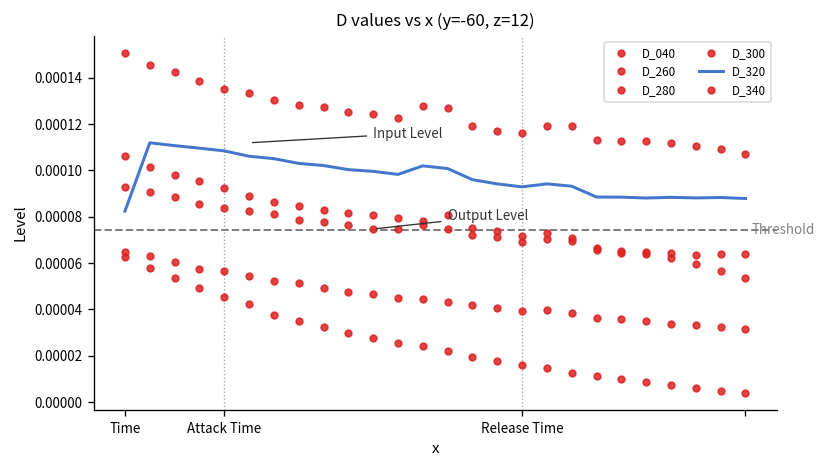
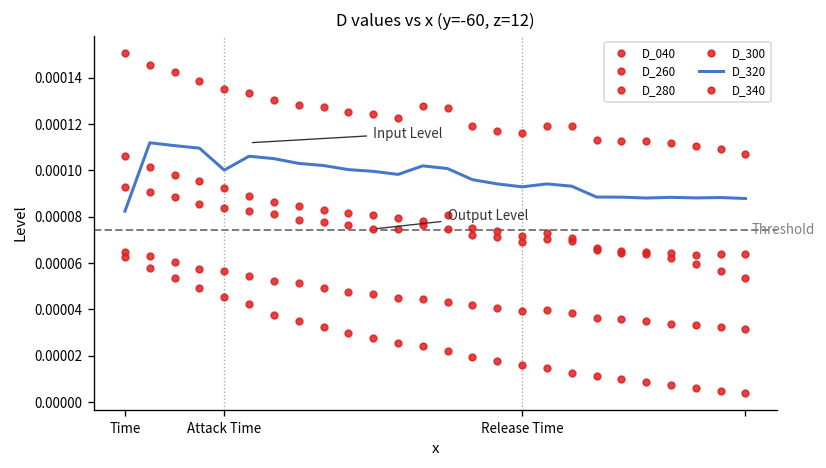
D_320, Attack Time: 0.000108 -> 0.000100
